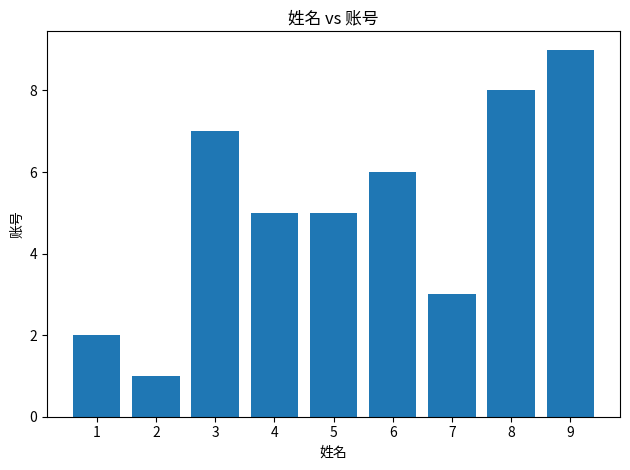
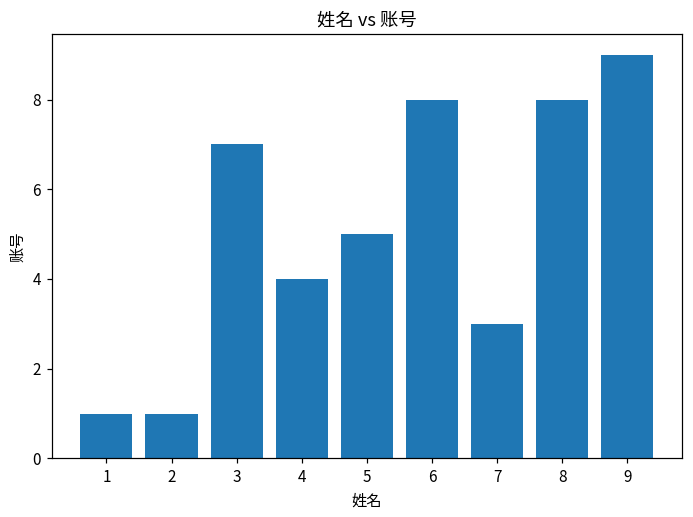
1: 2 -> 1
4: 5 -> 4
6: 6 -> 8
